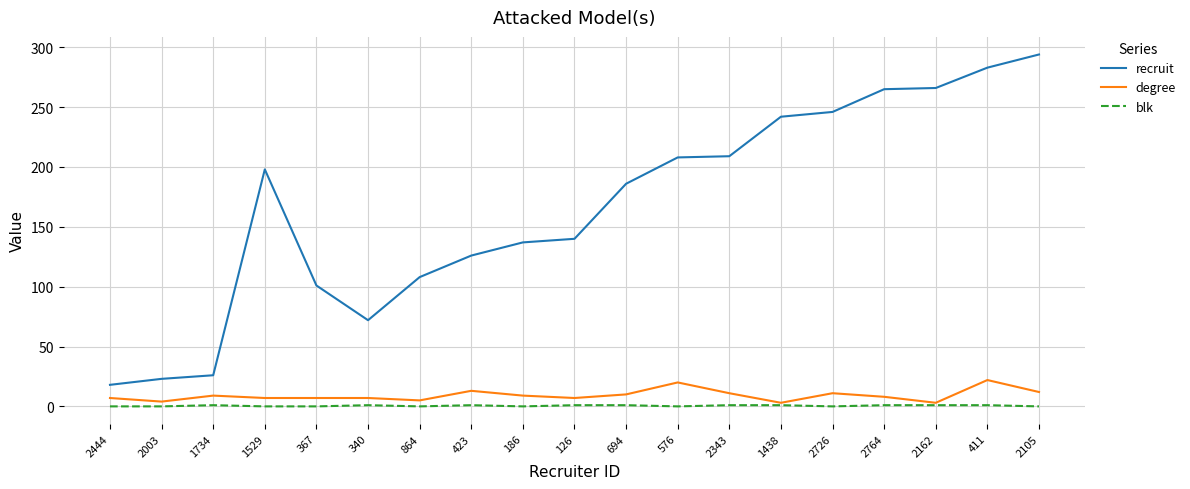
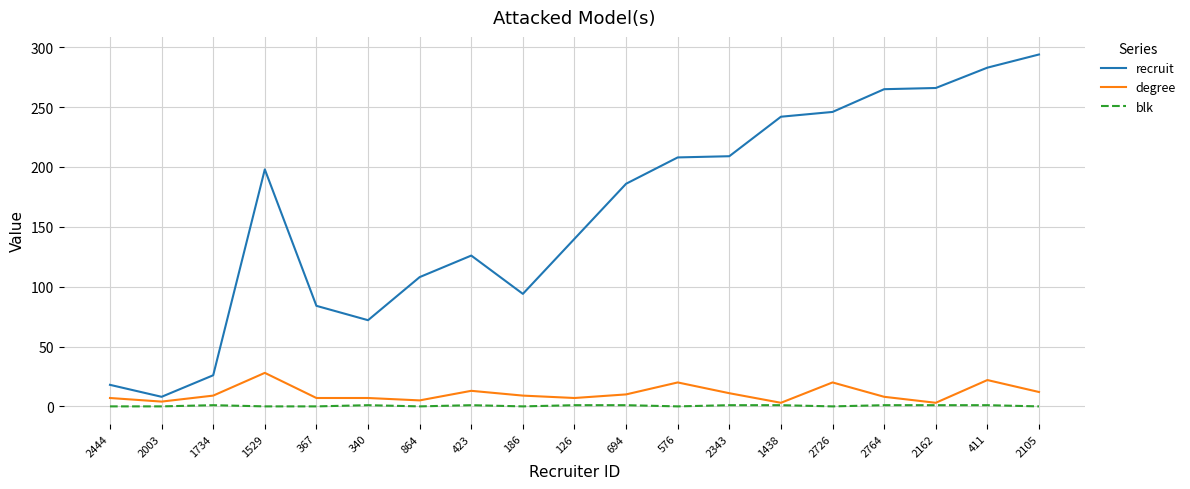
recruit, 2003: 23 -> 8
degree, 1529: 7 -> 28
recruit, 367: 101 -> 84
recruit, 186: 137 -> 94
degree, 2726: 11 -> 20
